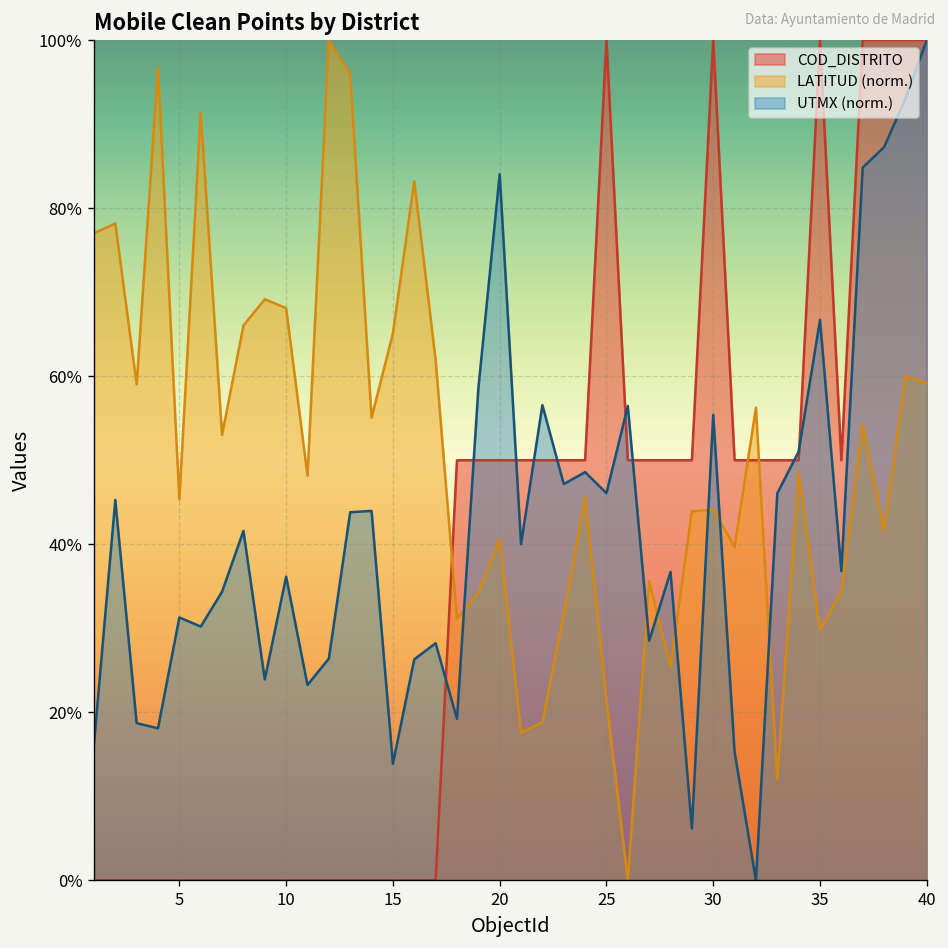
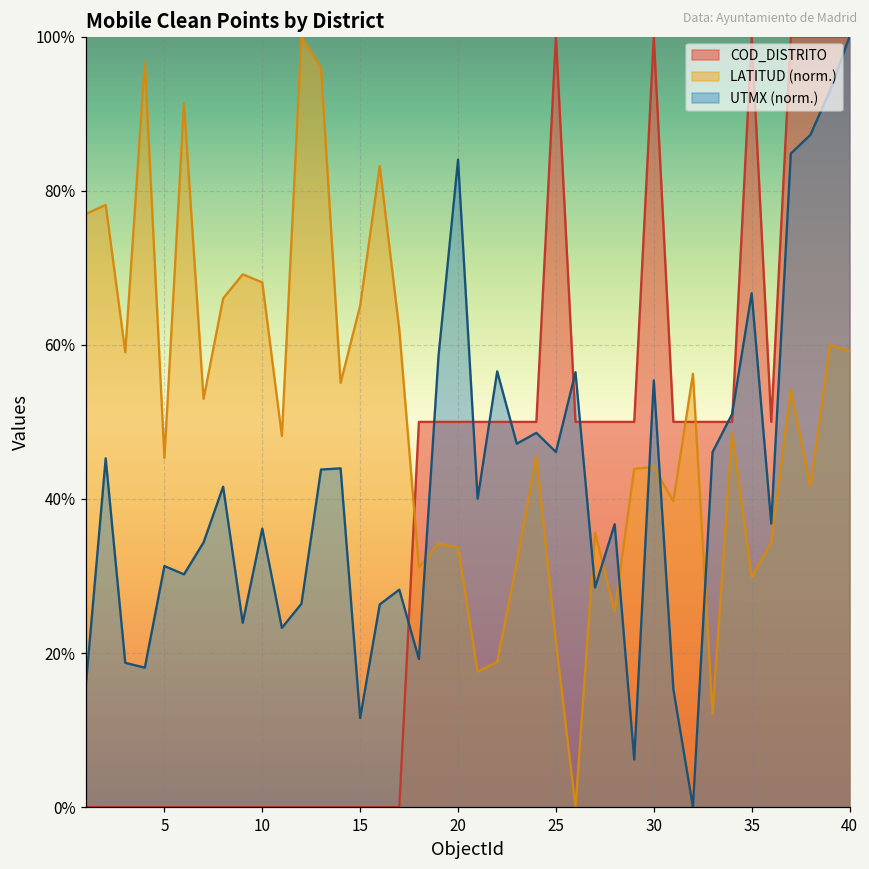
UTMX (norm.), 15: 14% -> 12%
LATITUD (norm.), 20: 41% -> 34%
